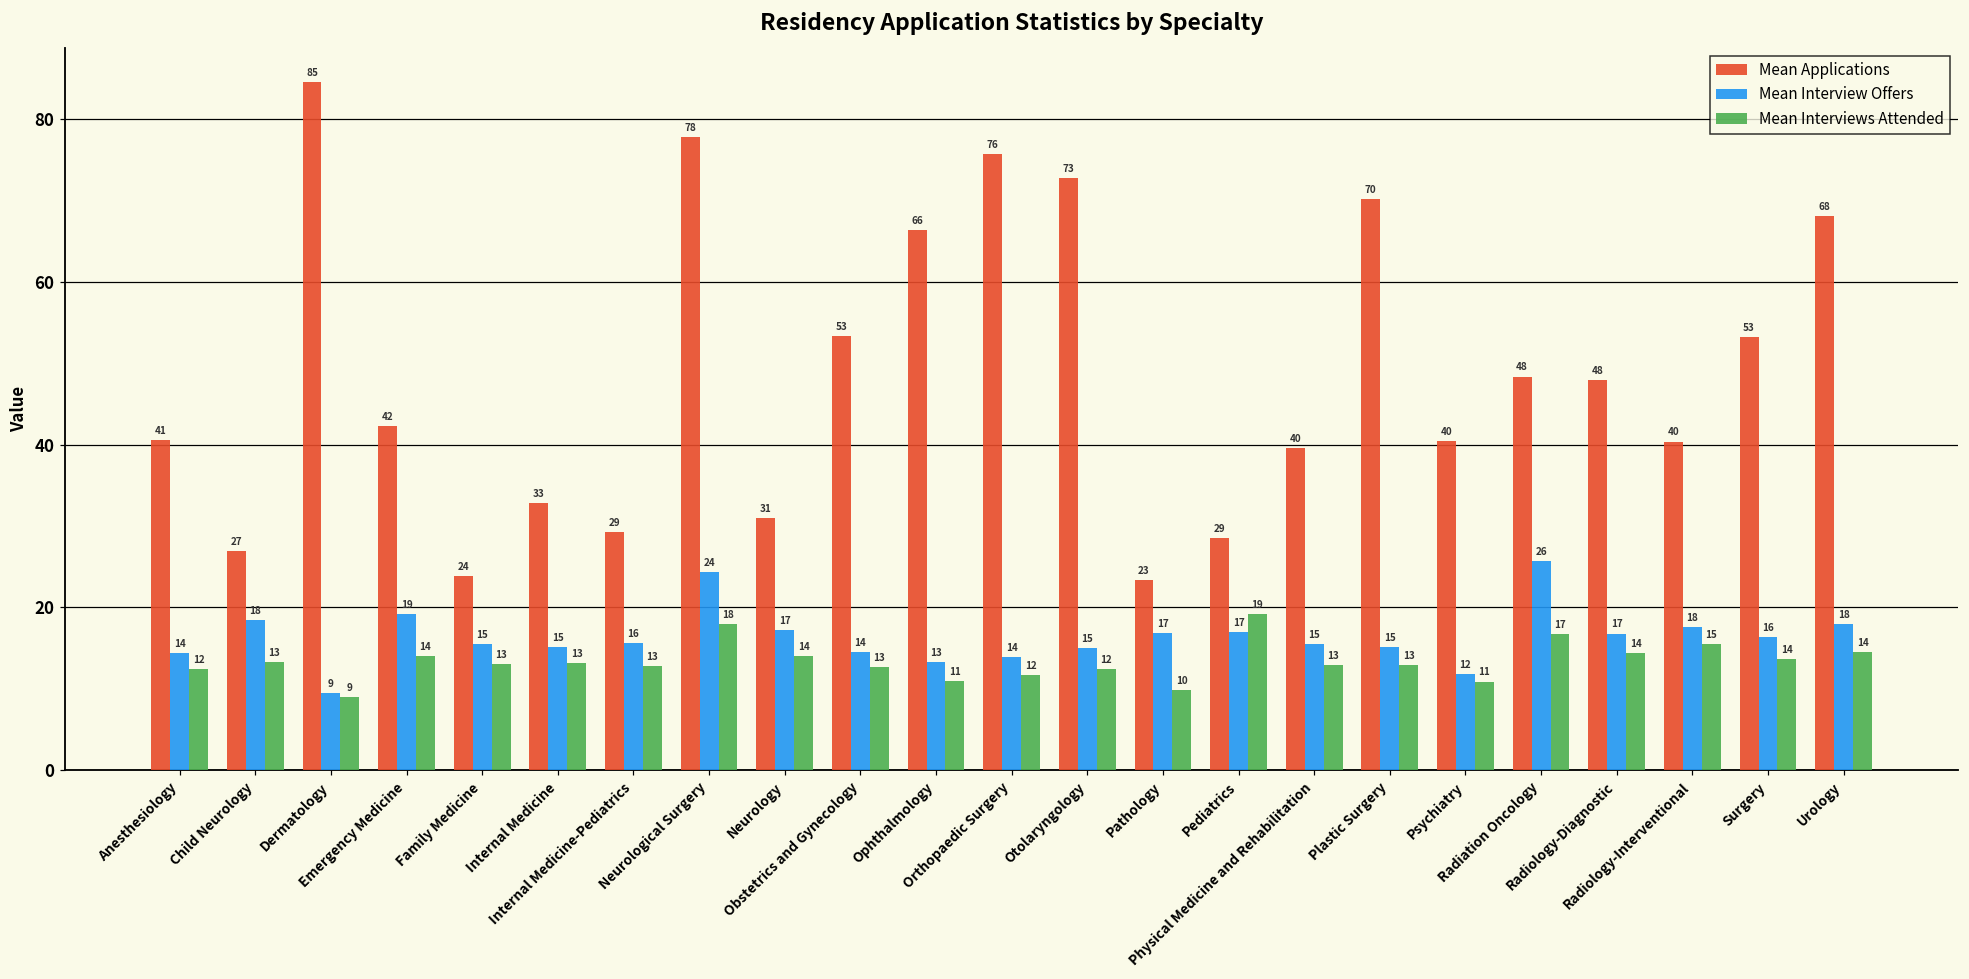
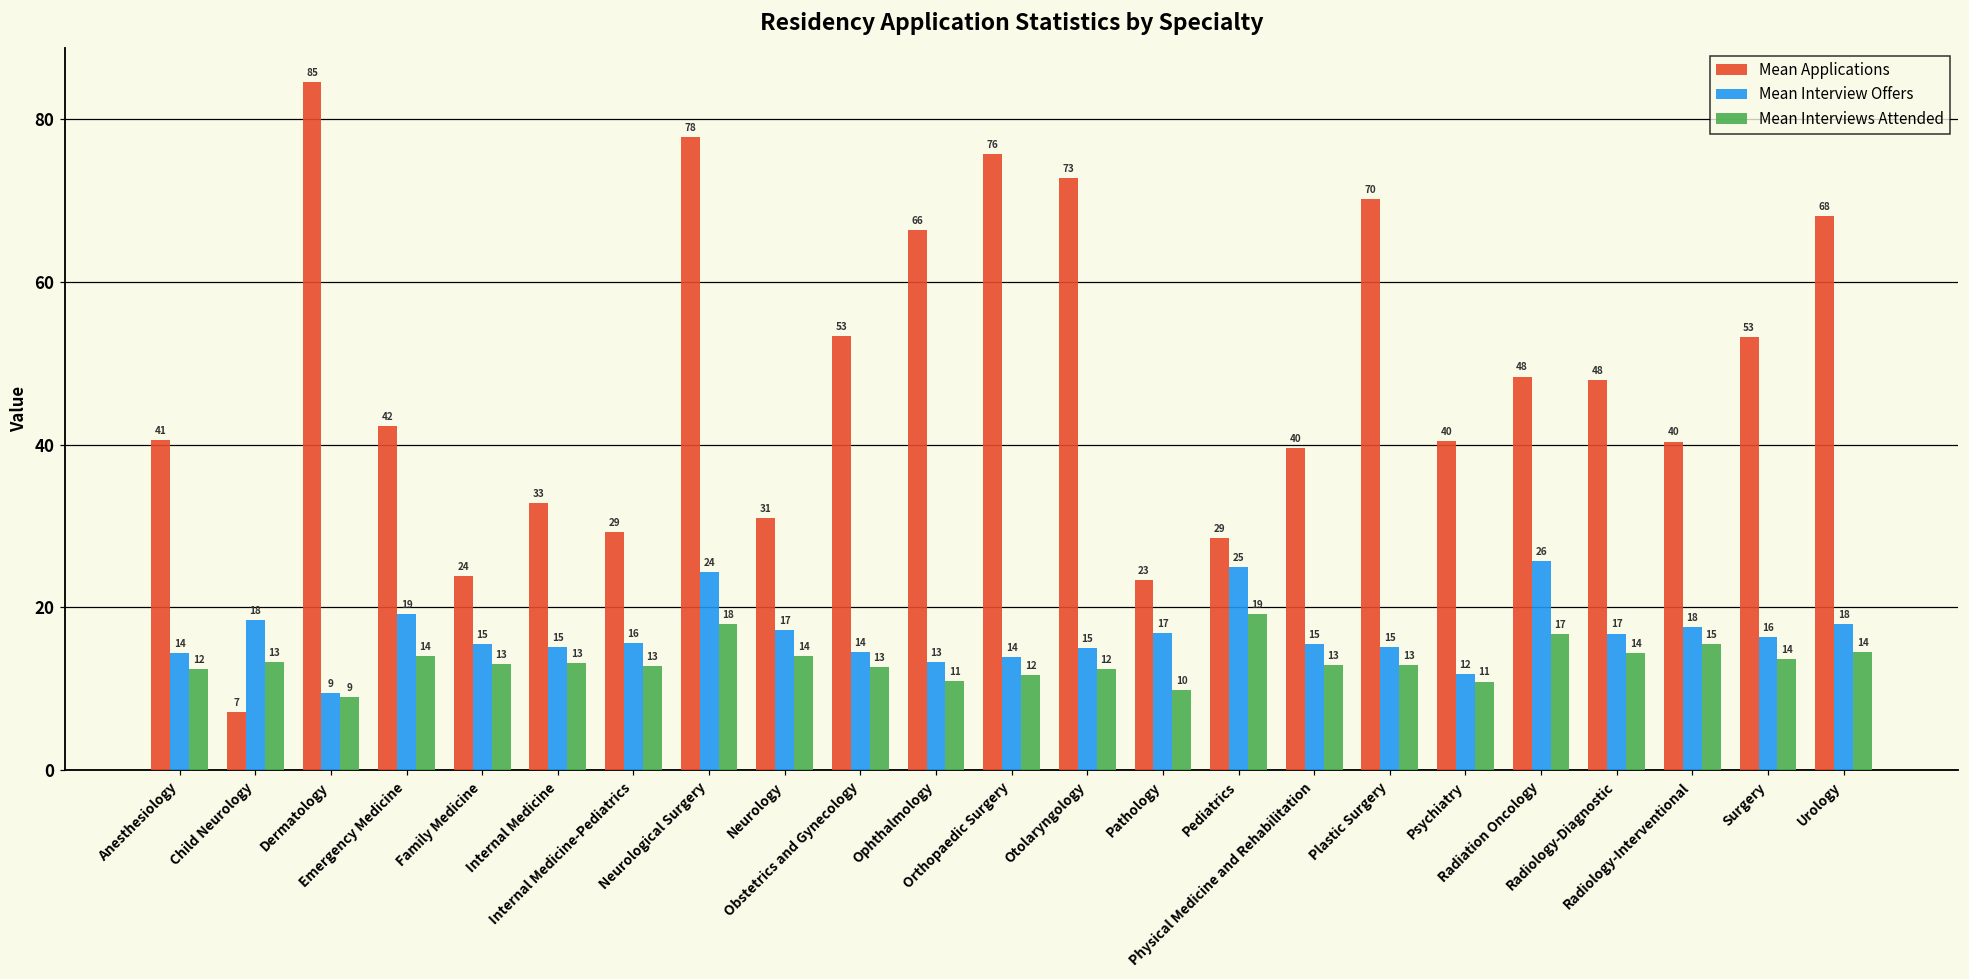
Mean Applications, Child Neurology: 27 -> 7
Mean Interview Offers, Pediatrics: 17 -> 25
